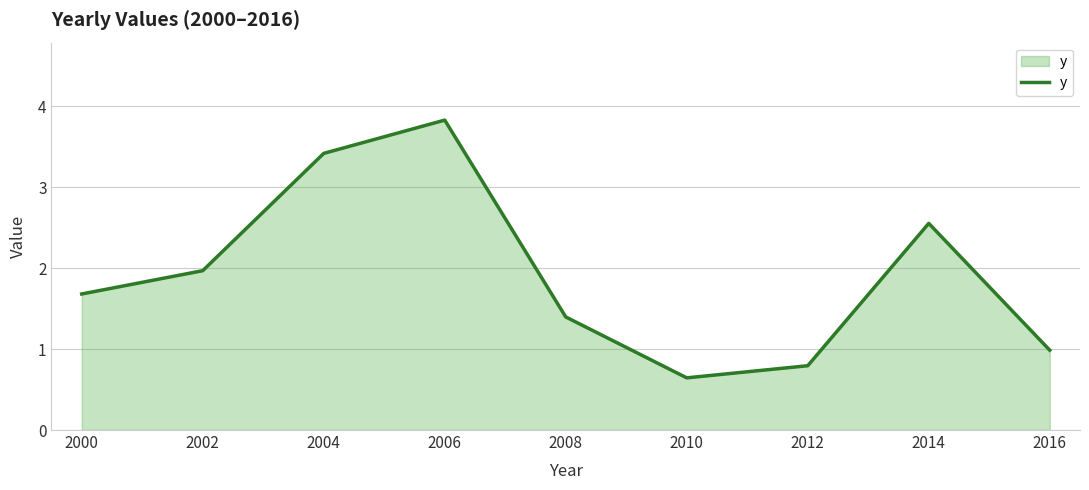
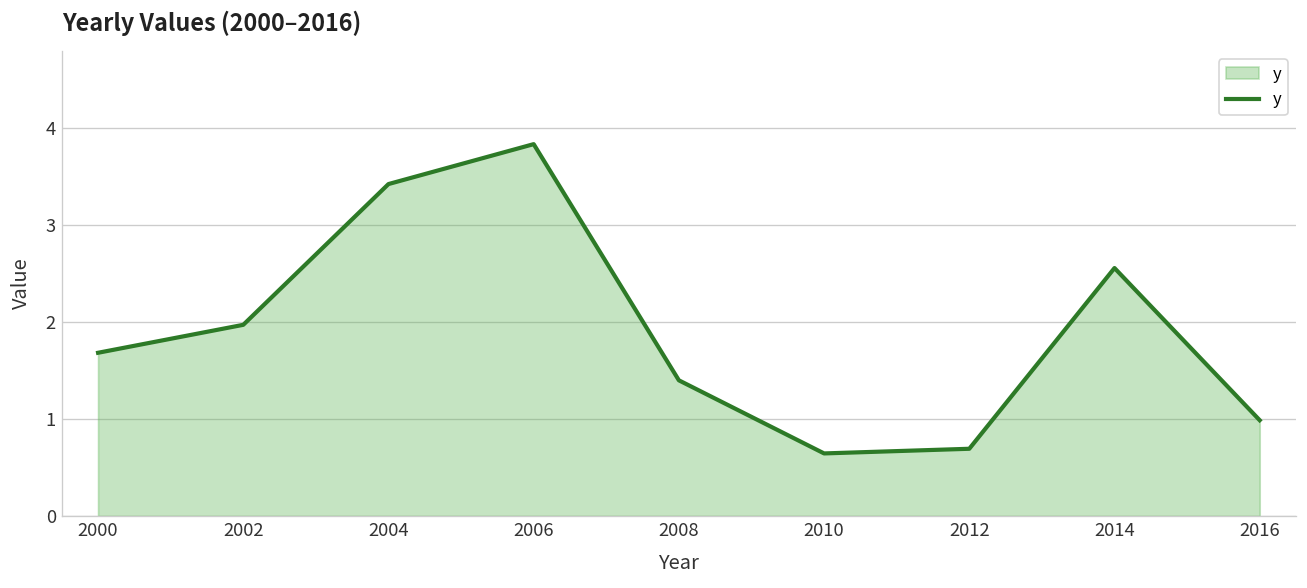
2012: 0.8 -> 0.7
